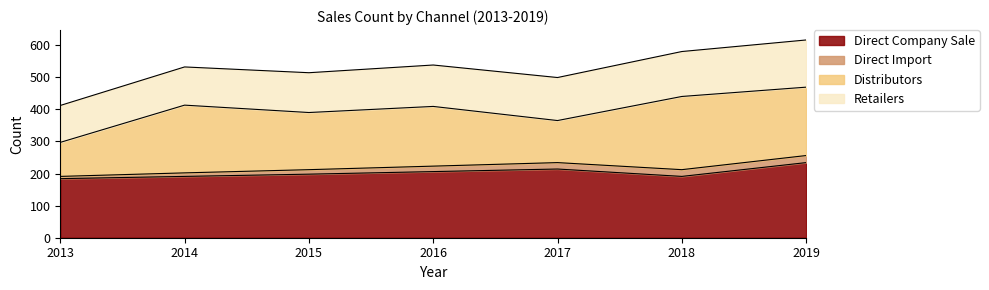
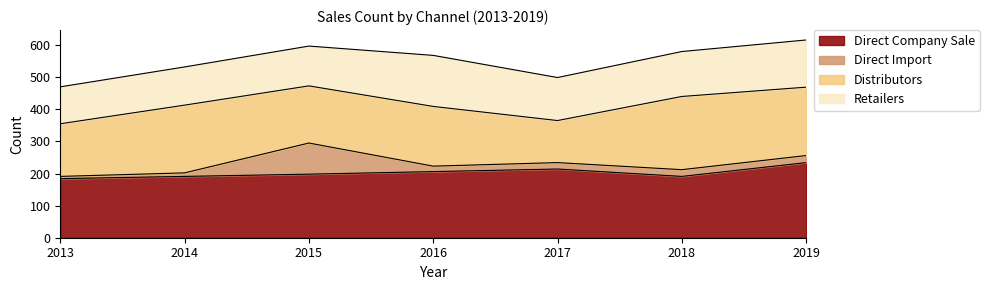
Distributors, 2013: 110 -> 160
Direct Import, 2015: 10 -> 100
Retailers, 2016: 130 -> 160
